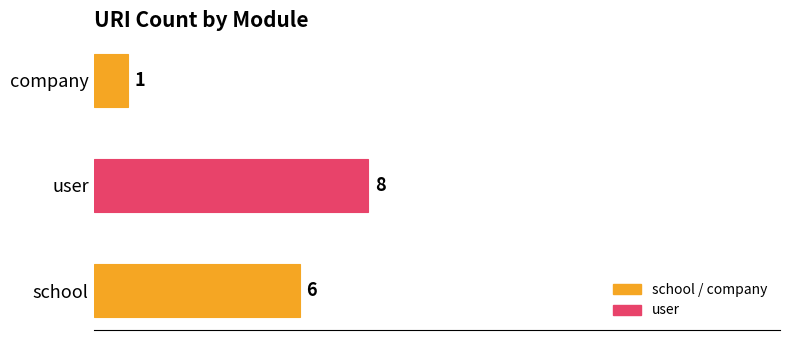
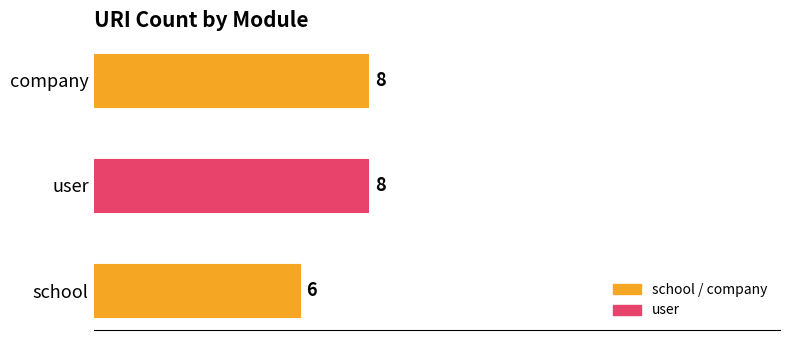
company: 1 -> 8
